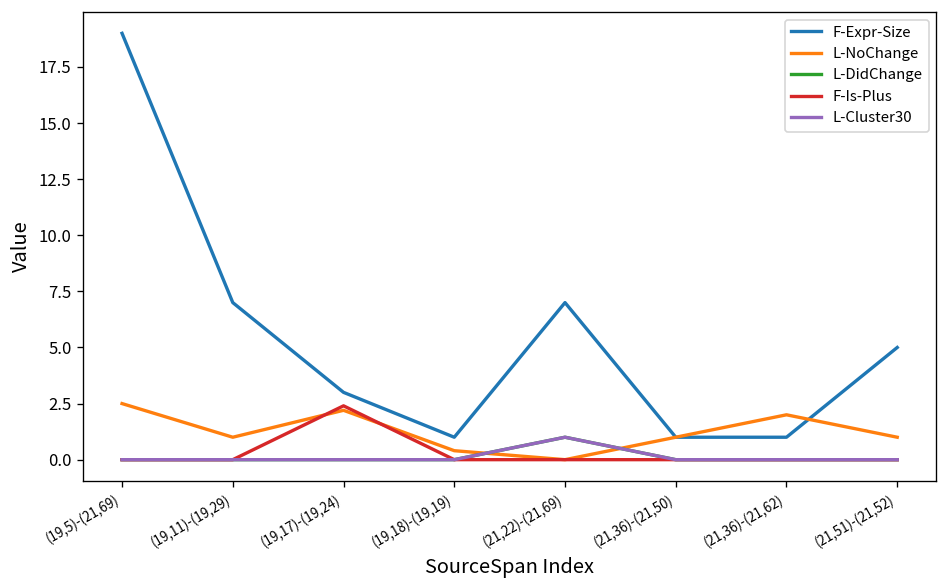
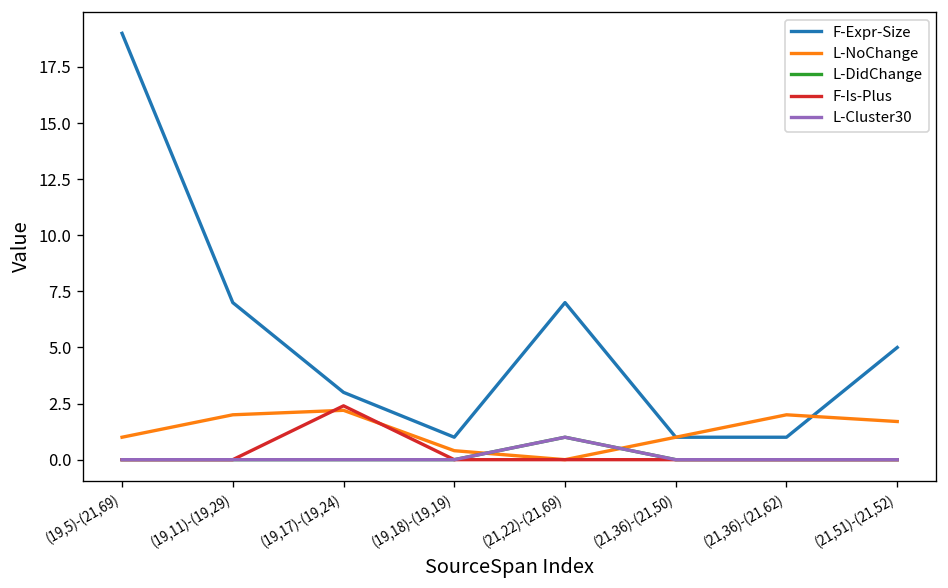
L-NoChange, (19,5)-(21,69): 2.5 -> 1.0
L-NoChange, (19,11)-(19,29): 1 -> 2
L-NoChange, (21,51)-(21,52): 1.0 -> 1.7
